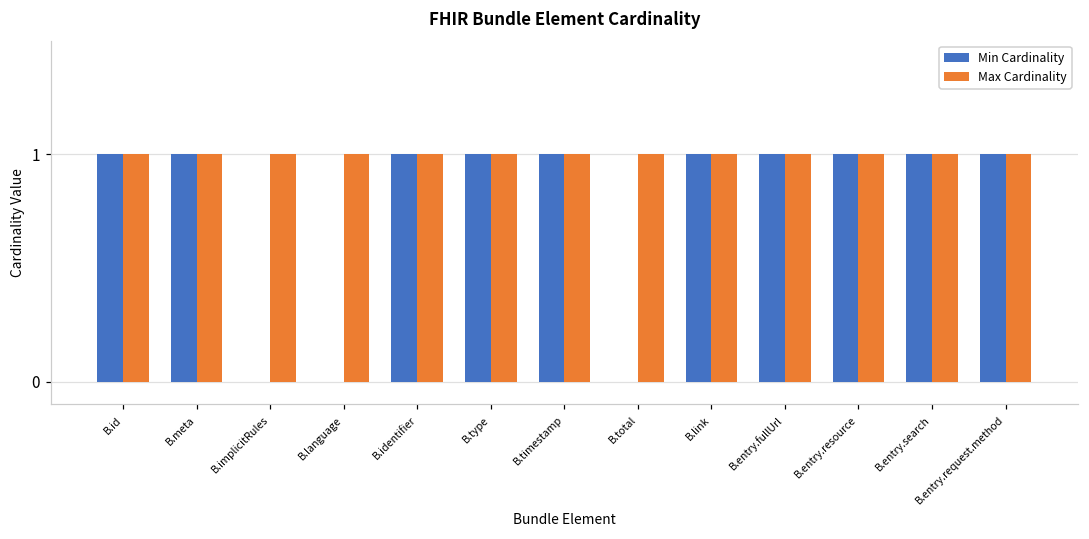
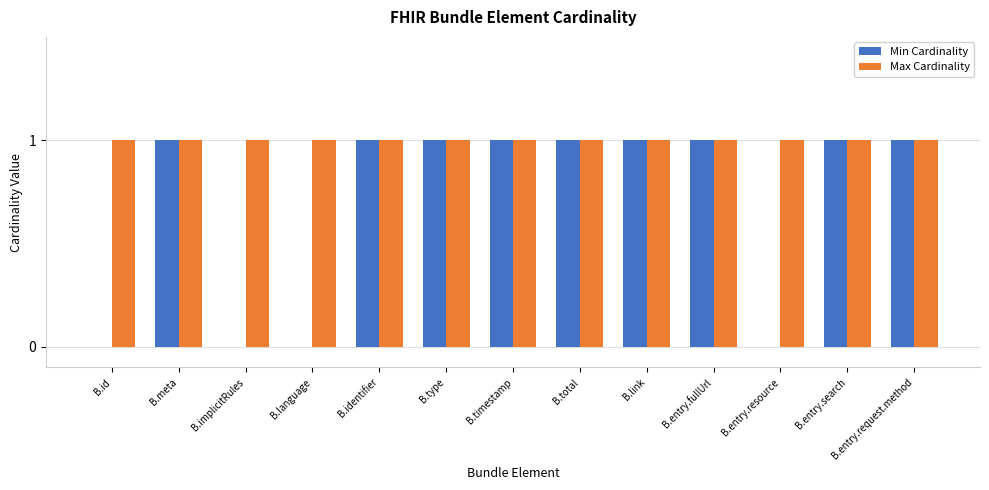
Min Cardinality, B.id: 1 -> 0
Min Cardinality, B.total: 0 -> 1
Min Cardinality, B.entry.resource: 1 -> 0
